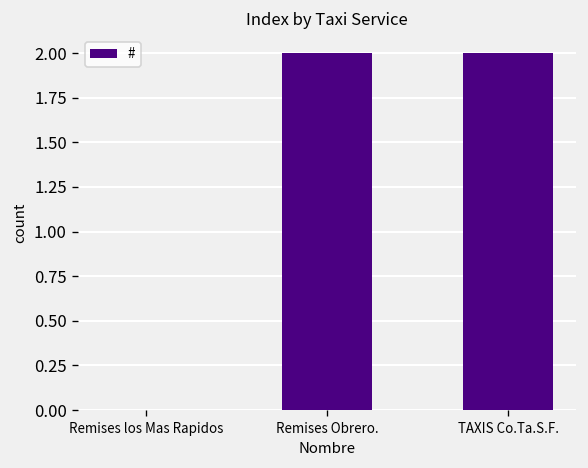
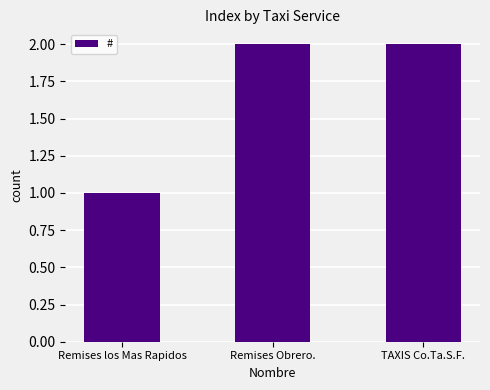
Remises los Mas Rapidos: 0 -> 1
